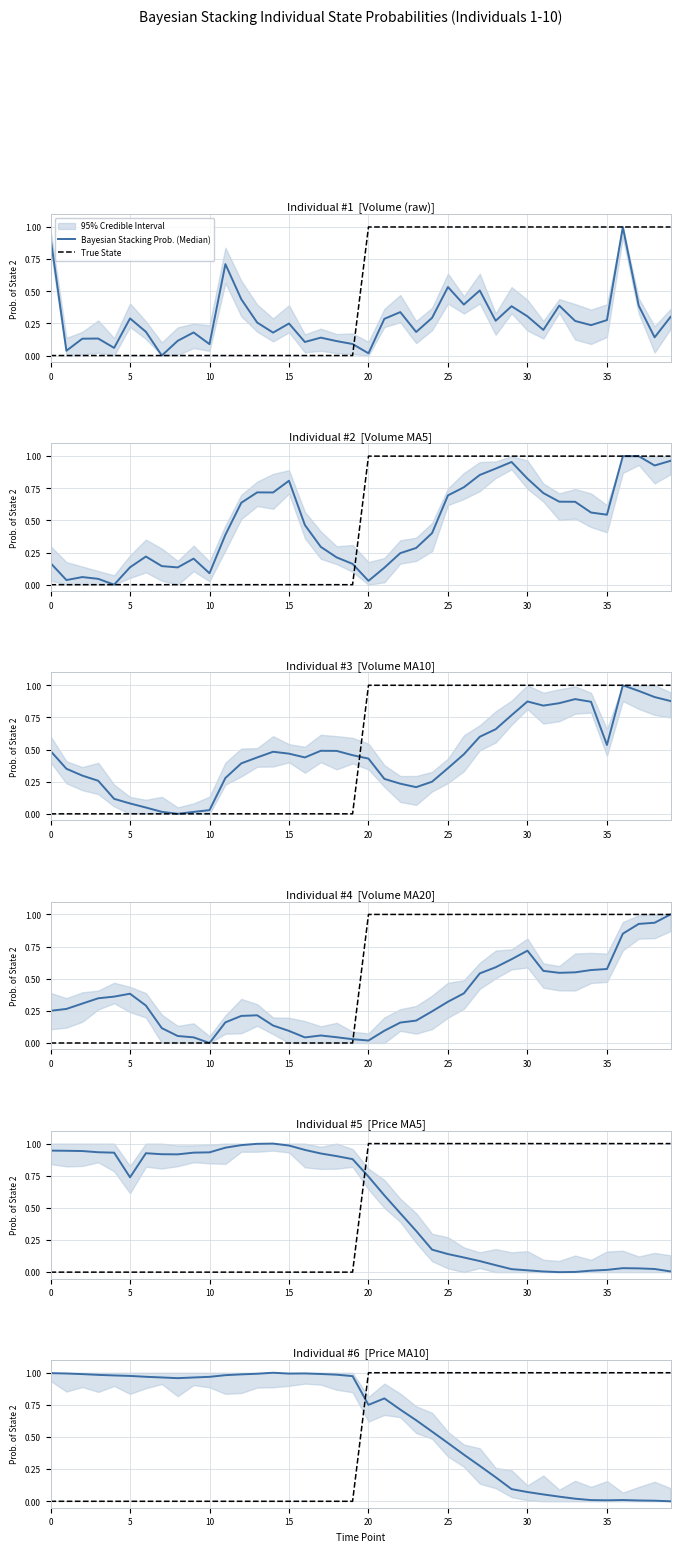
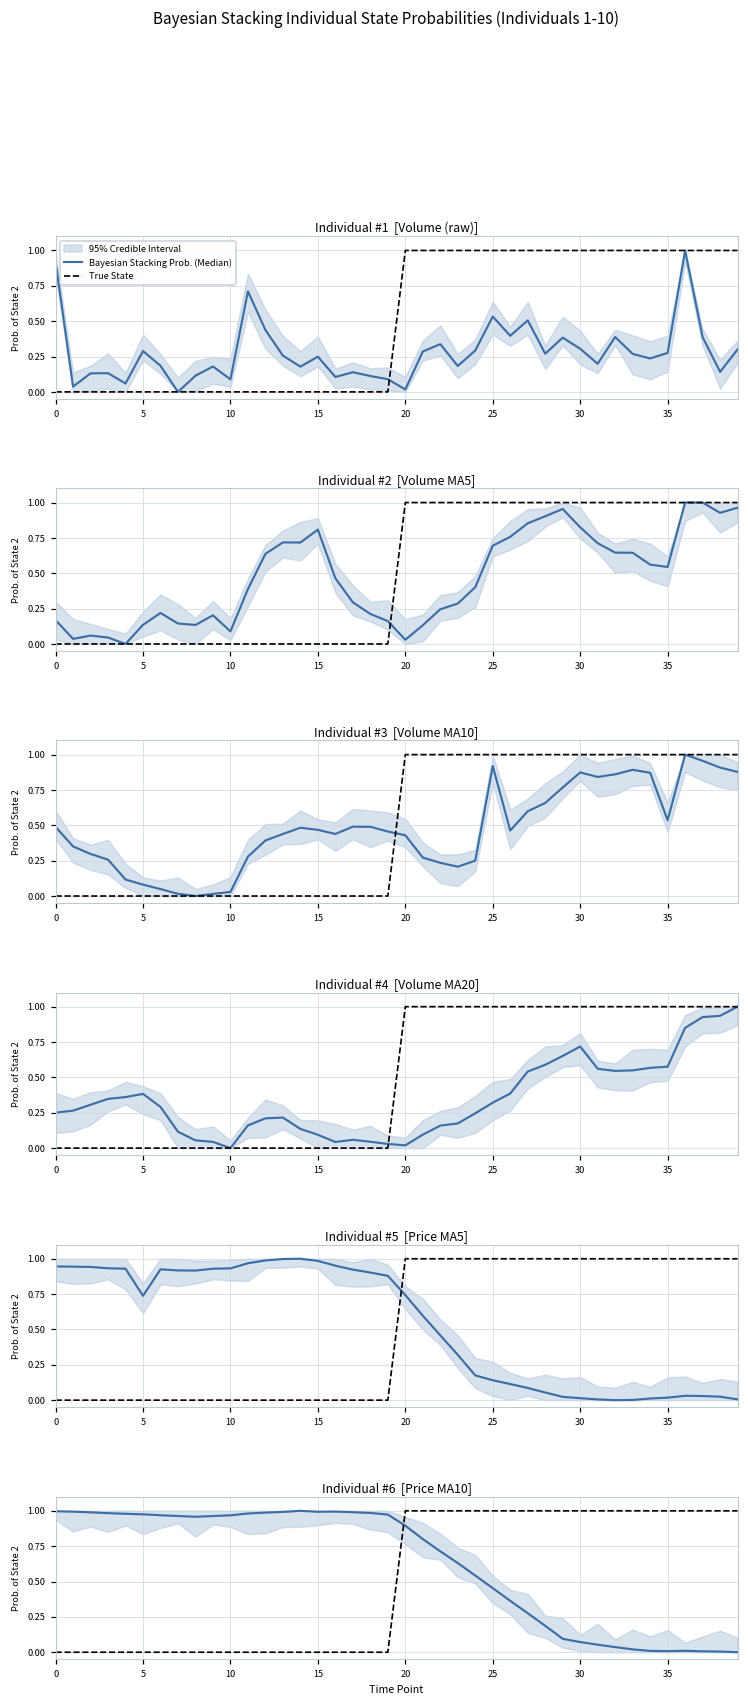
Individual #3 [Volume MA10], Bayesian Stacking Prob. (Median), 25: 0.36 -> 0.92
Individual #6 [Price MA10], Bayesian Stacking Prob. (Median), 20: 0.75 -> 0.89
